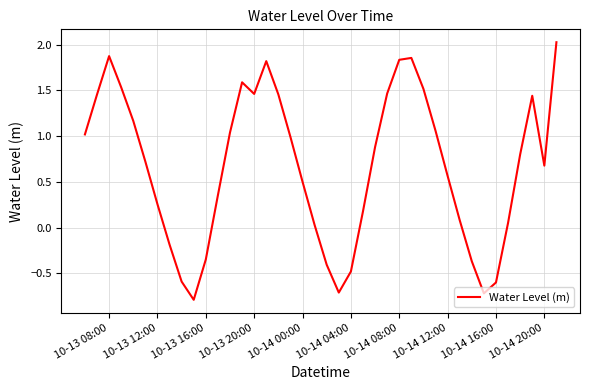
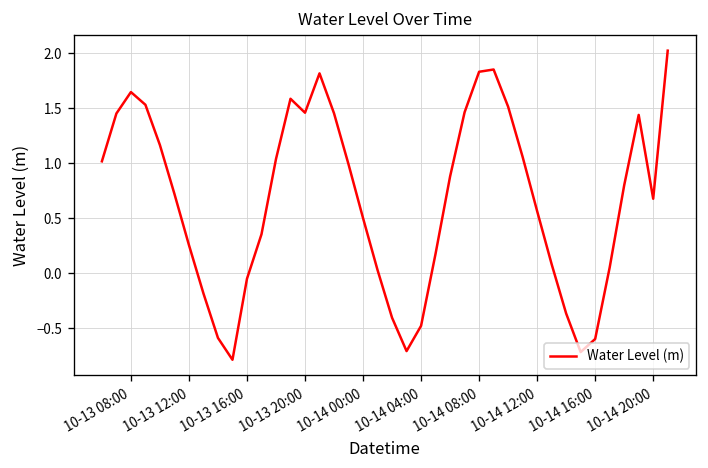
10-13 08:00: 1.9 -> 1.6
10-13 16:00: -0.3 -> -0.1
